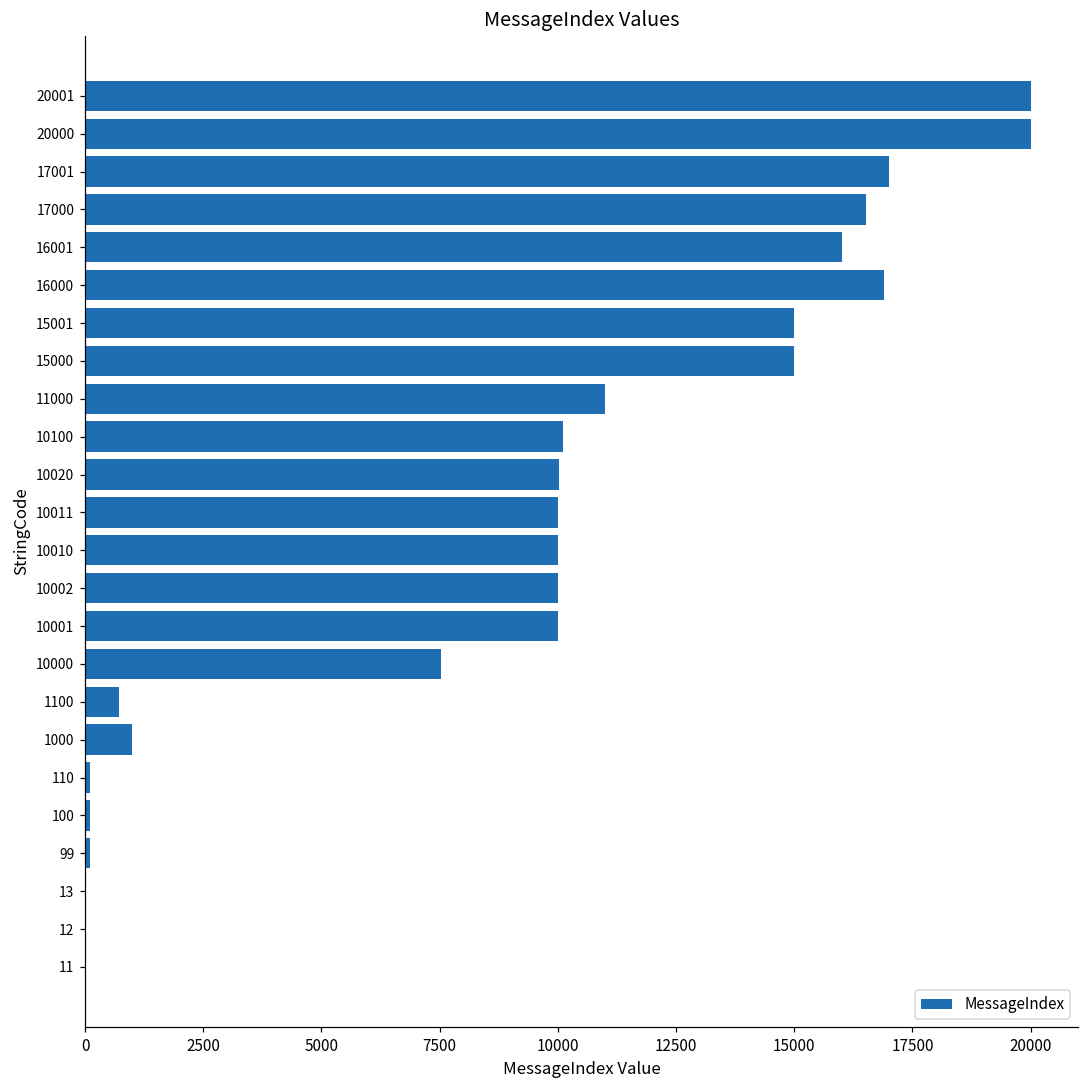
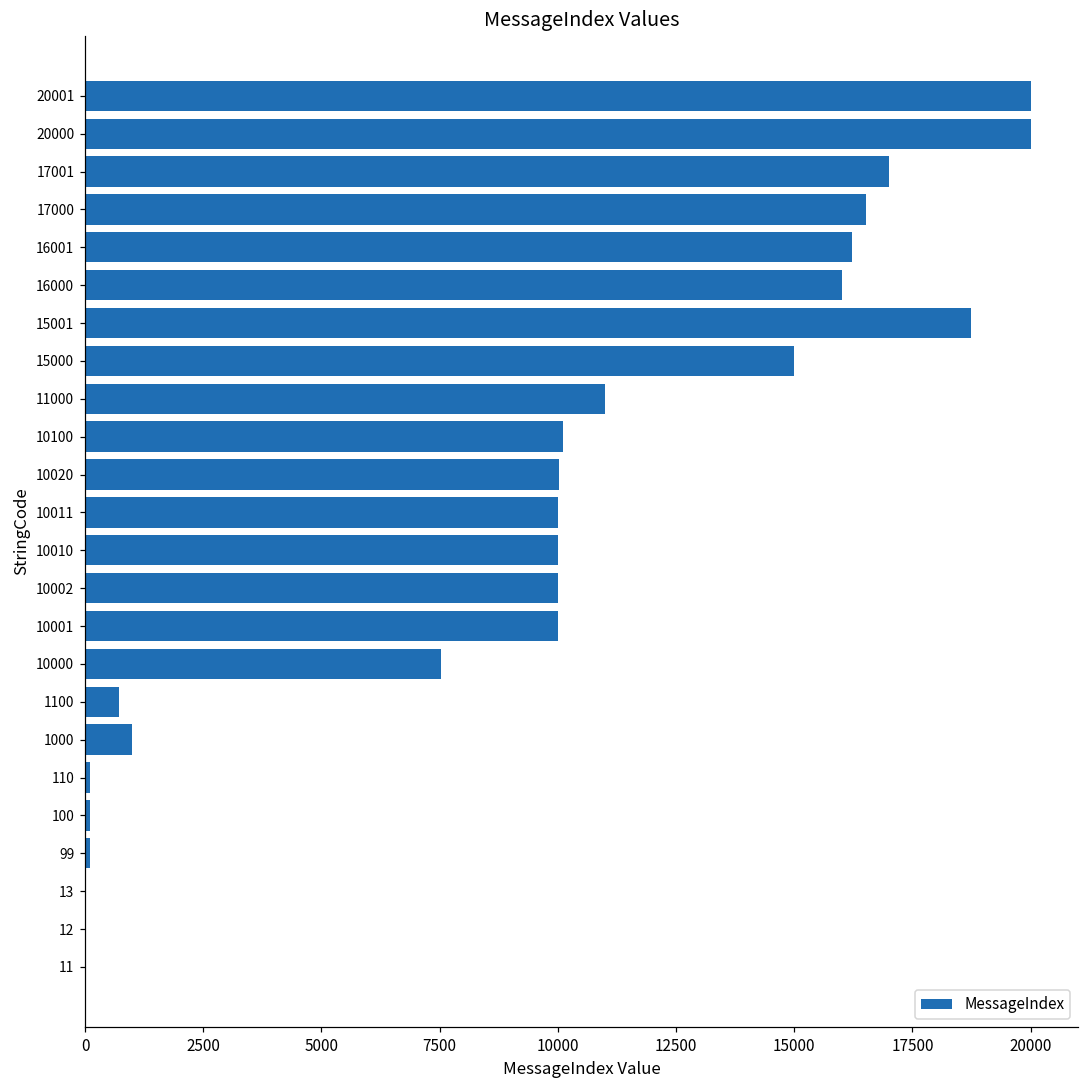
16001: 16000 -> 16200
16000: 16900 -> 16000
15001: 15000 -> 18700
